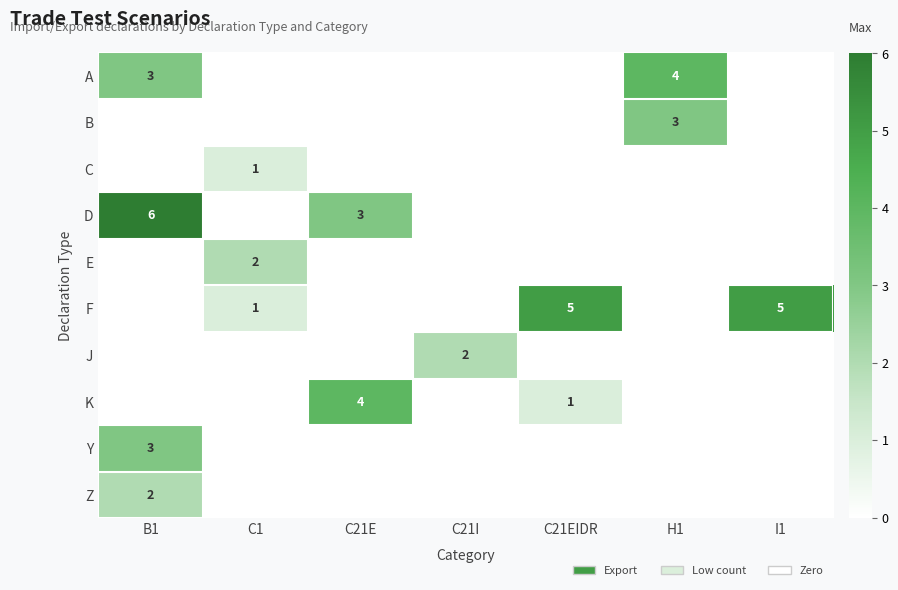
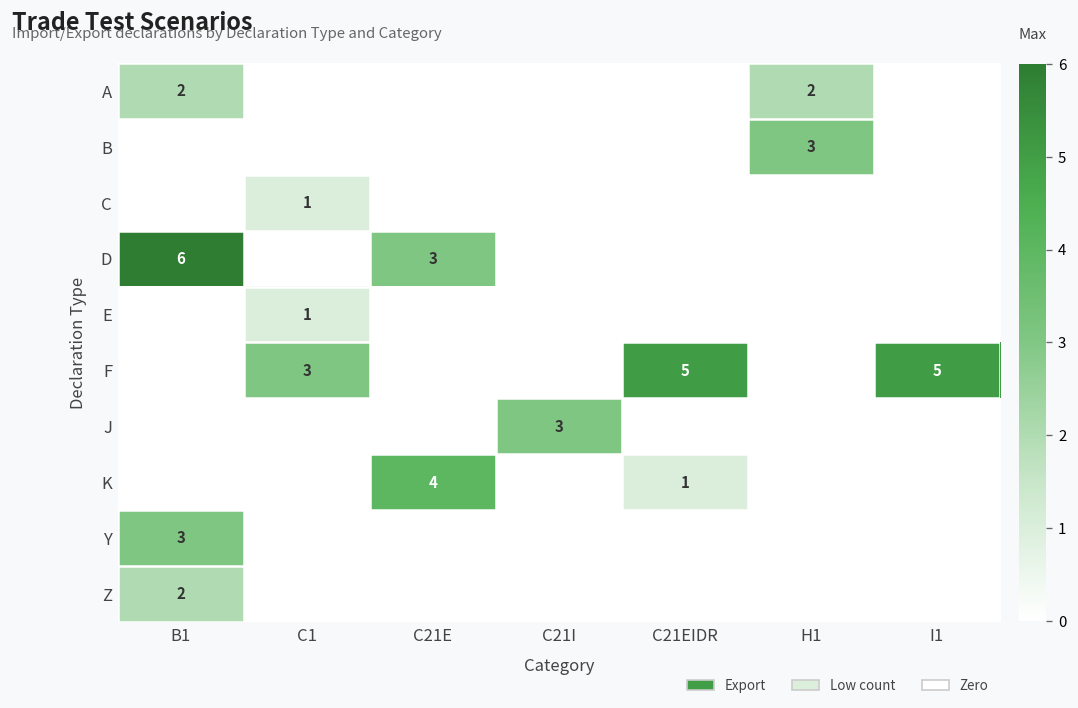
A, B1: 3 -> 2
A, H1: 4 -> 2
E, C1: 2 -> 1
F, C1: 1 -> 3
J, C21I: 2 -> 3
